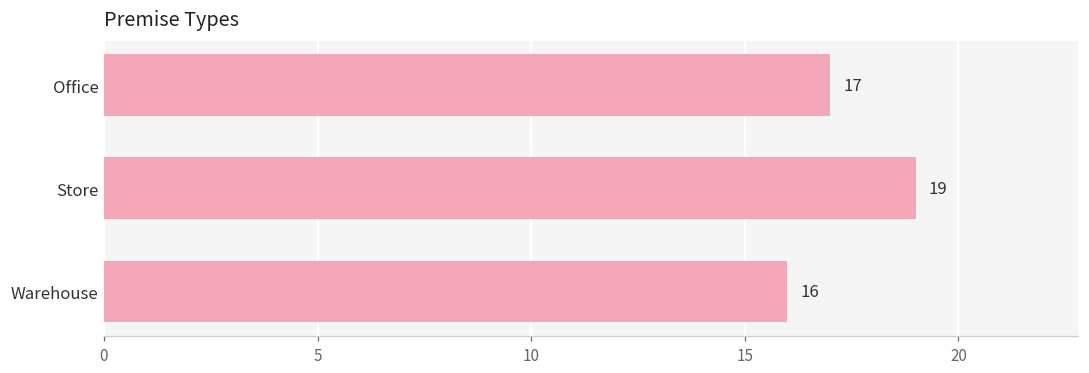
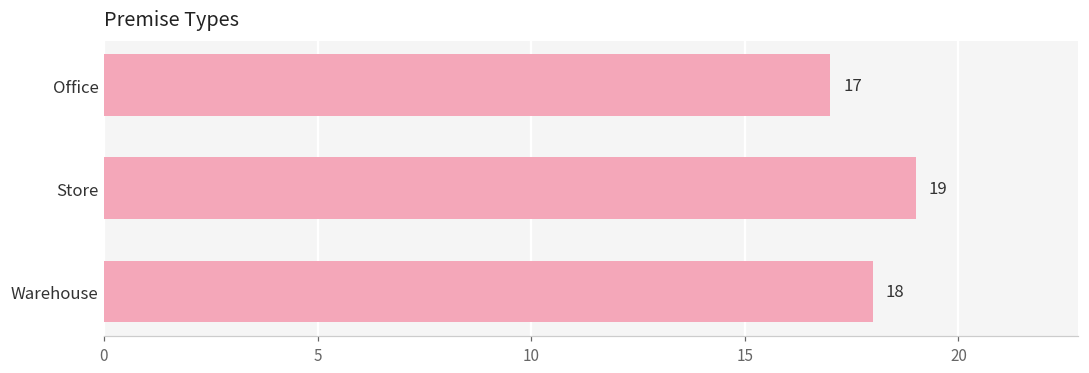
Warehouse: 16 -> 18
